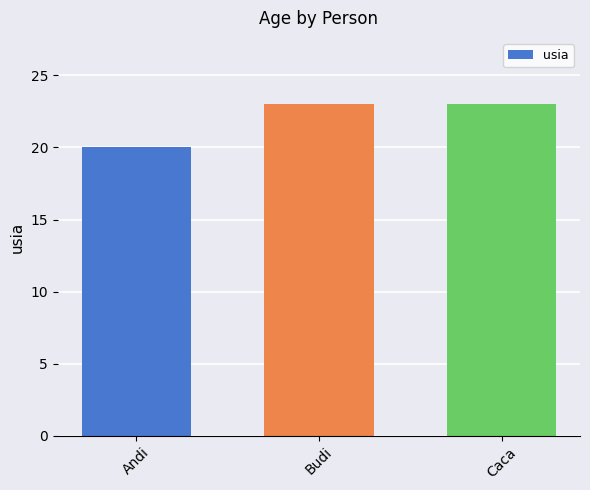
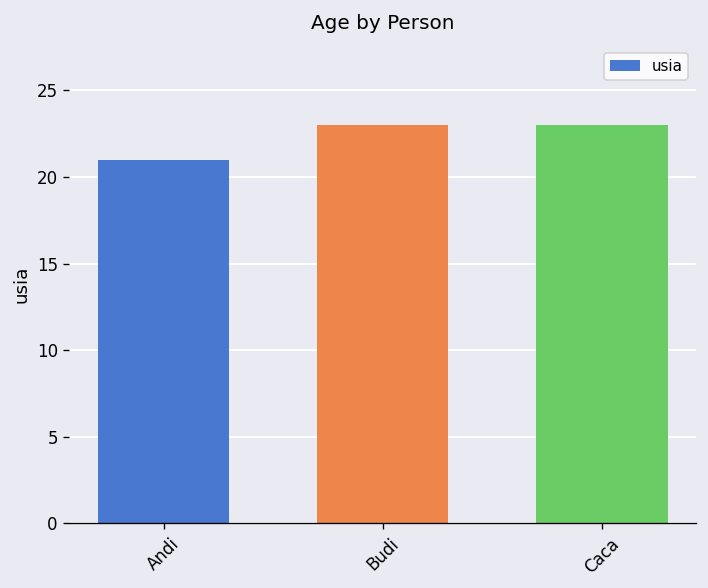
Andi: 20 -> 21
